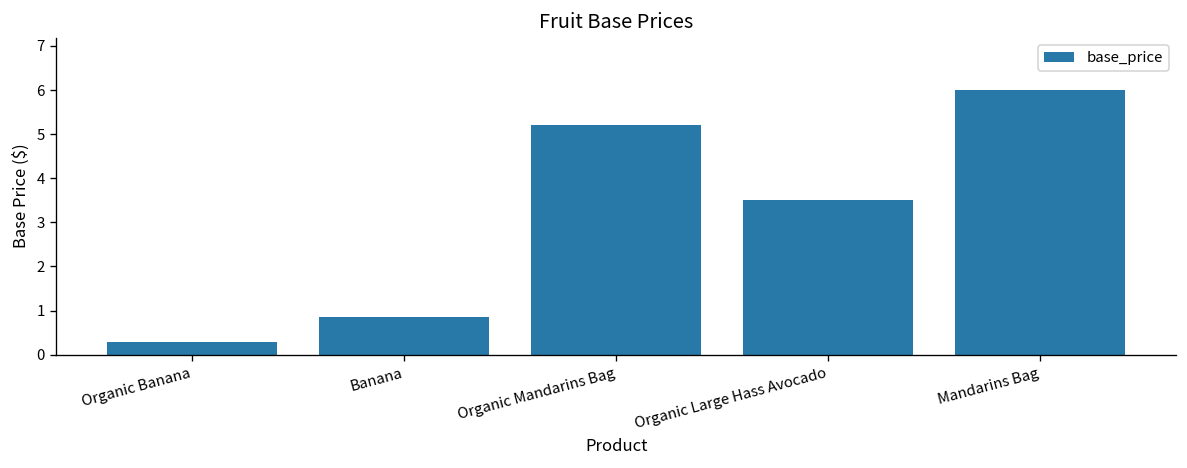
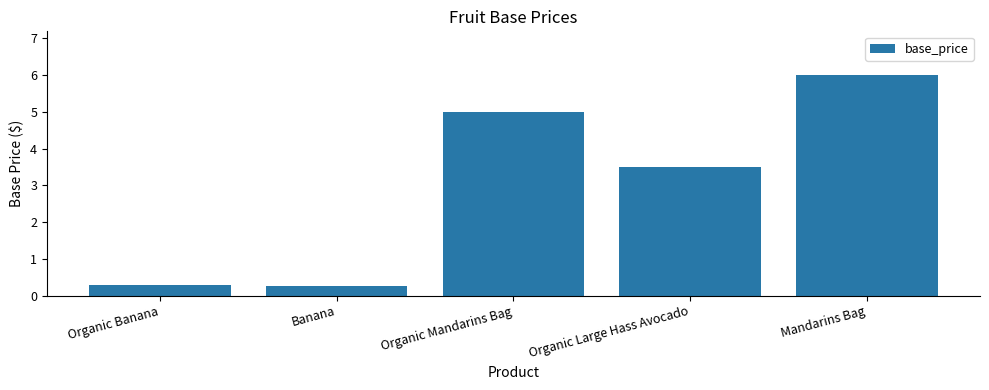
Banana: 0.9 -> 0.3
Organic Mandarins Bag: 5.2 -> 5.0
